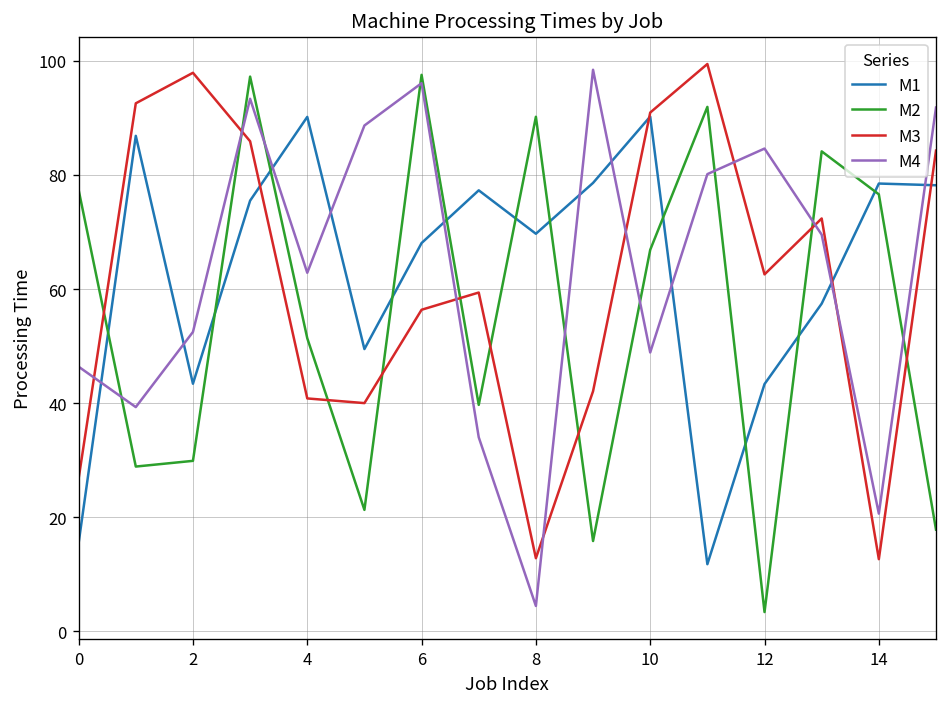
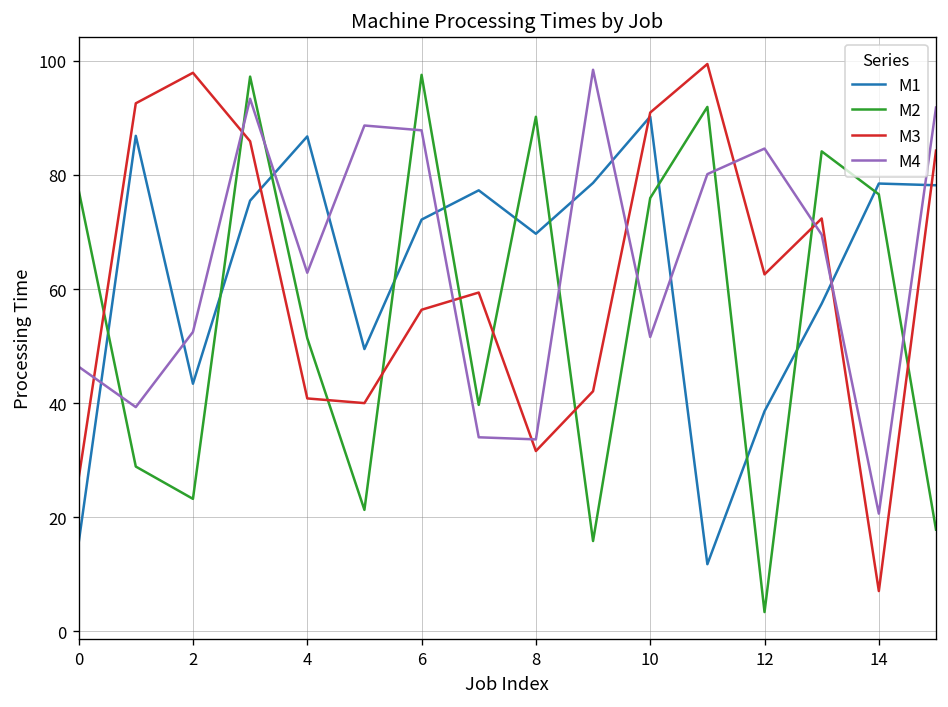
M2, 2: 30 -> 23
M1, 4: 90 -> 87
M1, 6: 68 -> 72
M4, 6: 96 -> 88
M3, 8: 13 -> 32
M4, 8: 4 -> 34
M2, 10: 67 -> 76
M4, 10: 49 -> 52
M1, 12: 43 -> 39
M3, 14: 13 -> 7
